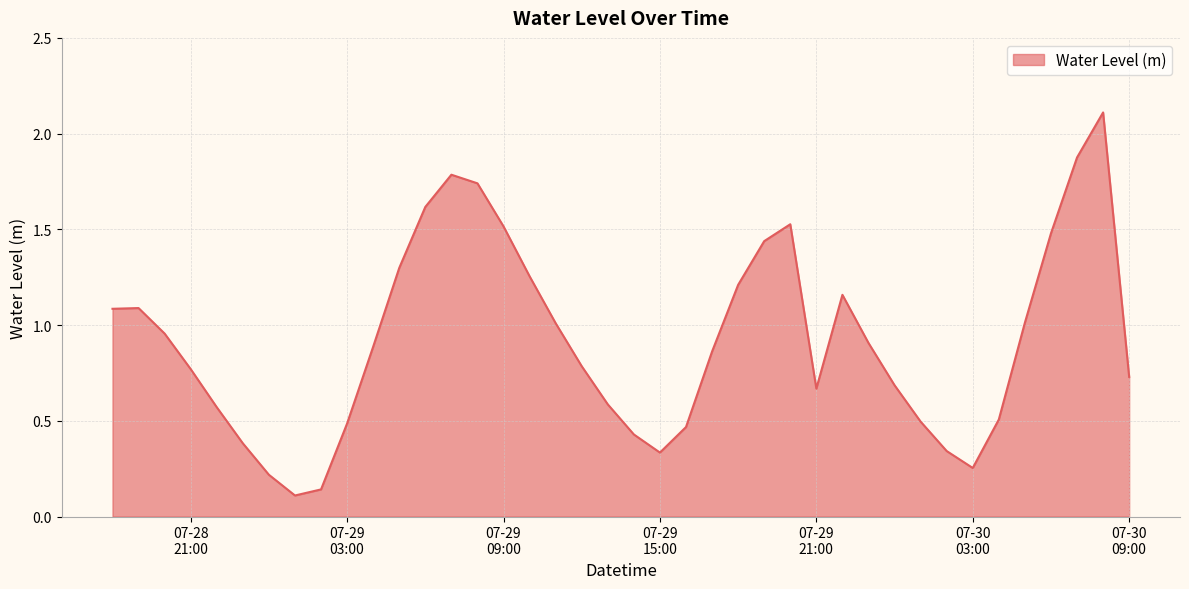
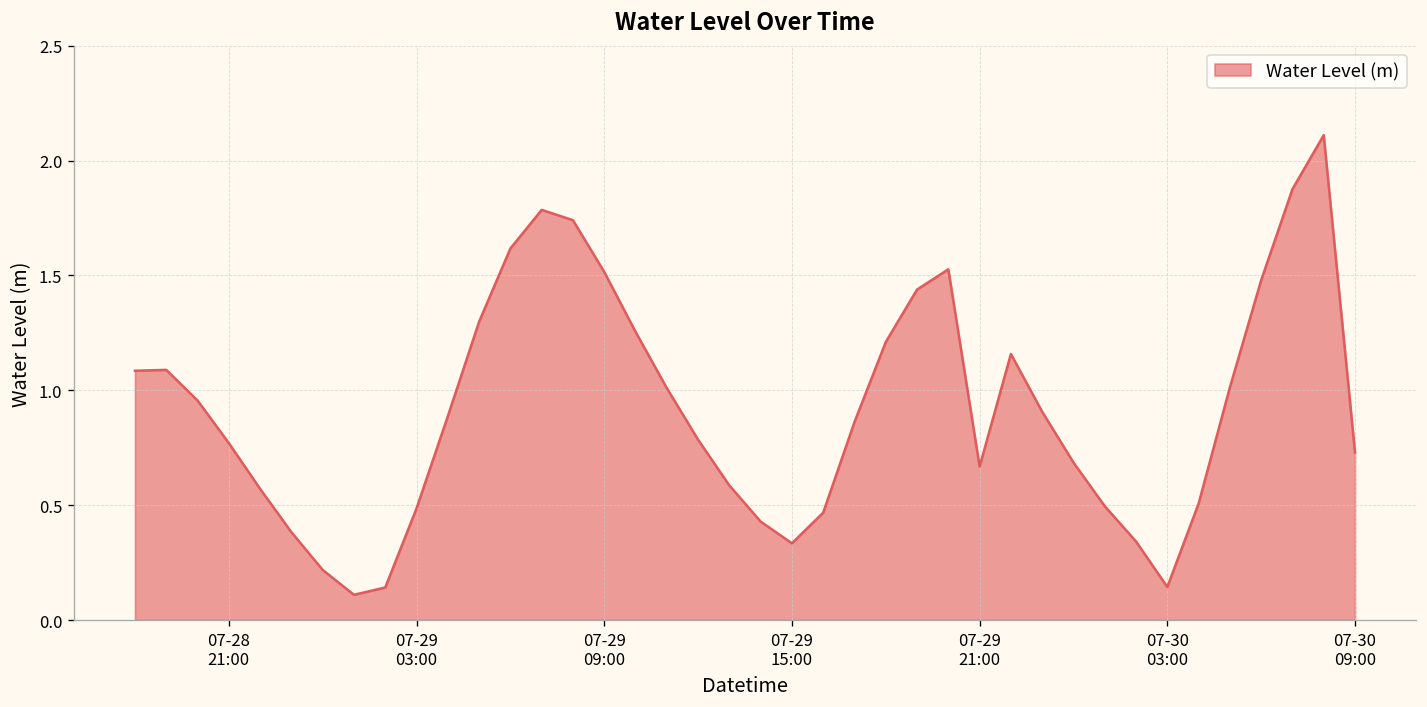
07-30 03:00: 0.25 -> 0.14
